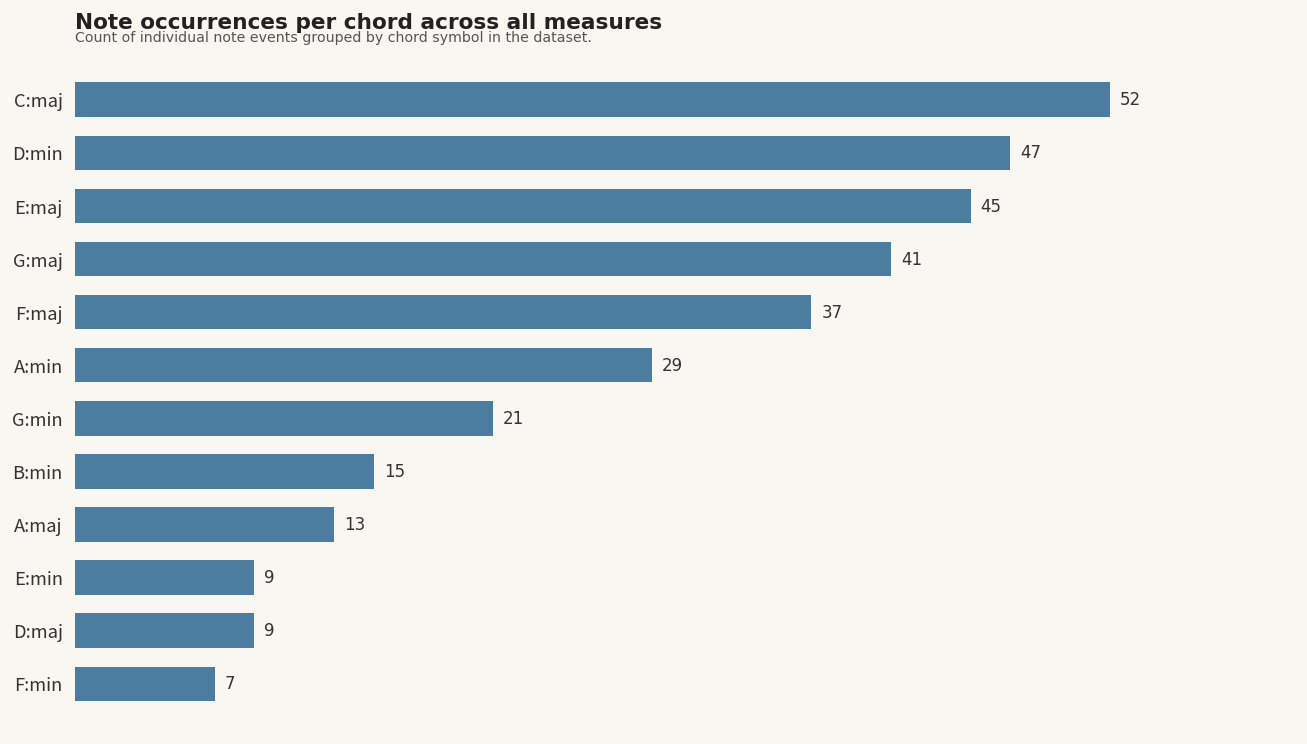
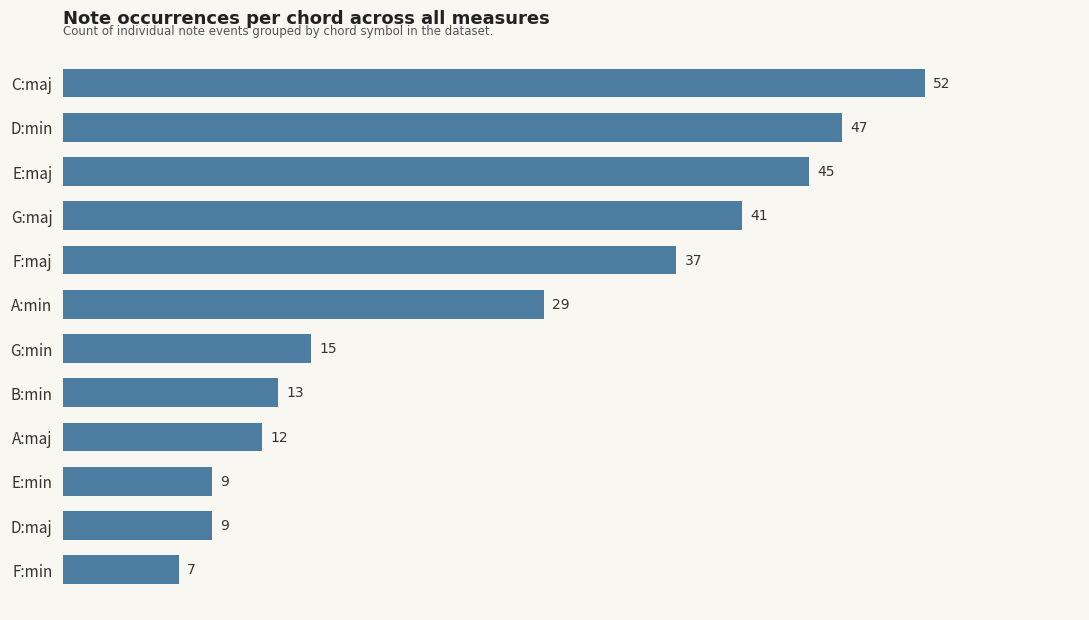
G:min: 21 -> 15
B:min: 15 -> 13
A:maj: 13 -> 12
